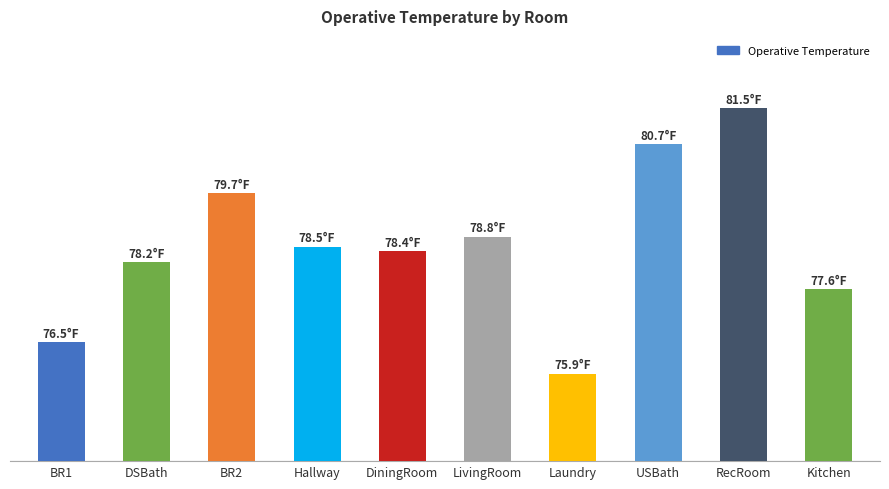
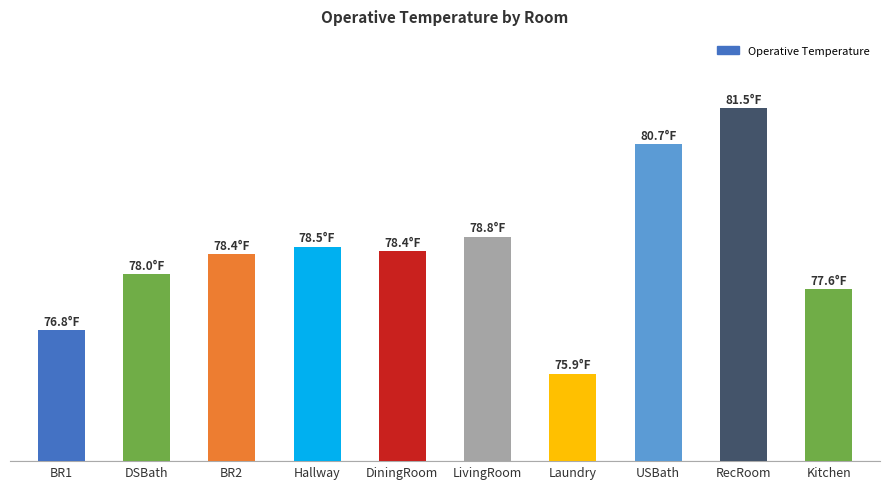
BR1: 76.5°F -> 76.8°F
DSBath: 78.2°F -> 78.0°F
BR2: 79.7°F -> 78.4°F
